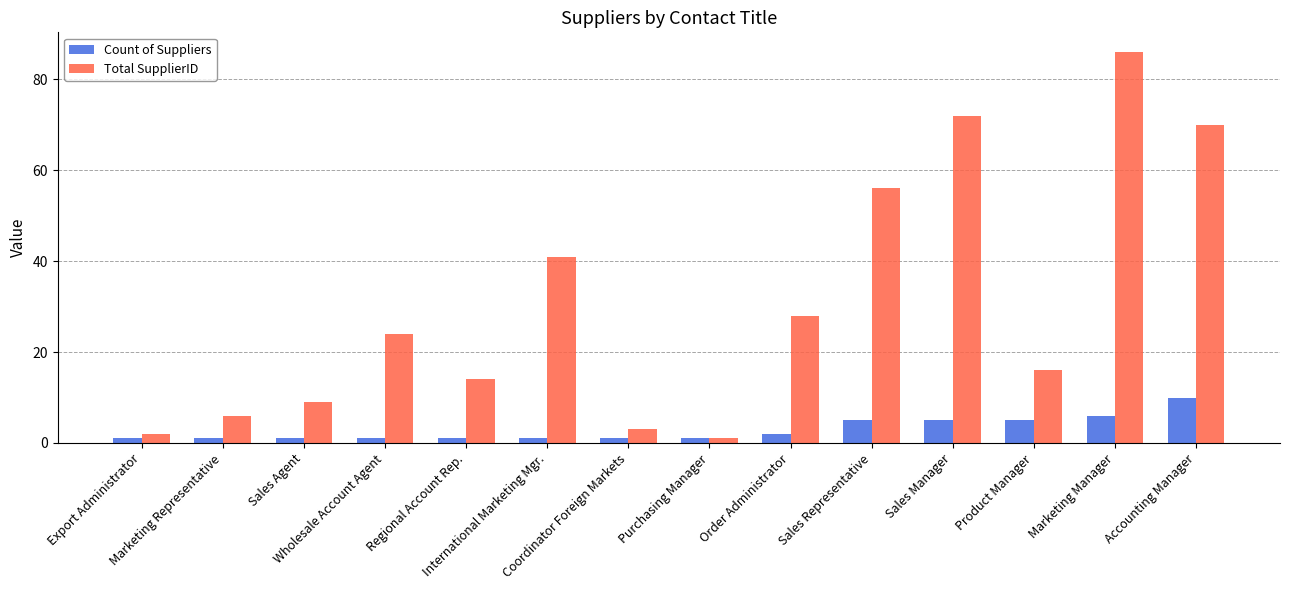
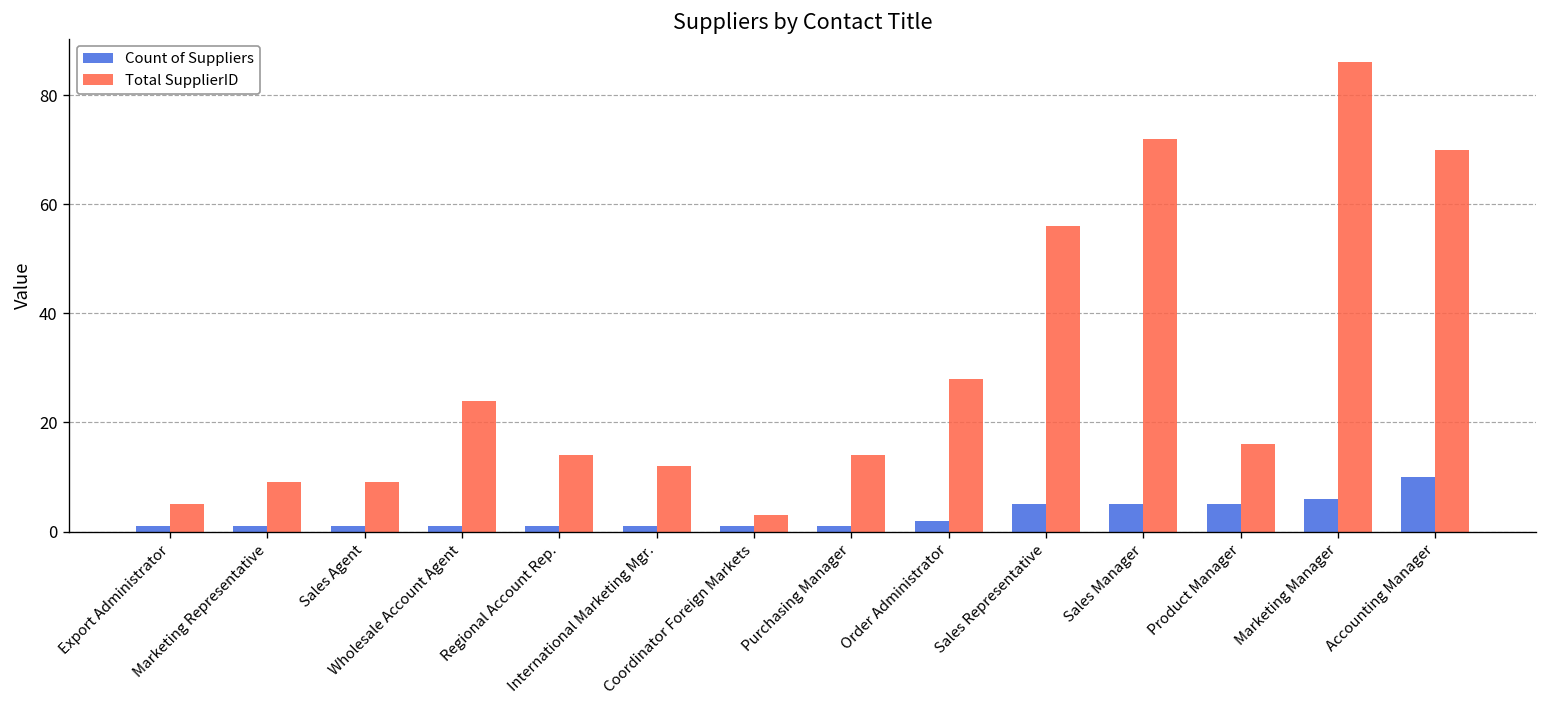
Total SupplierID, Export Administrator: 2 -> 5
Total SupplierID, Marketing Representative: 6 -> 9
Total SupplierID, International Marketing Mgr.: 41 -> 12
Total SupplierID, Purchasing Manager: 1 -> 14
